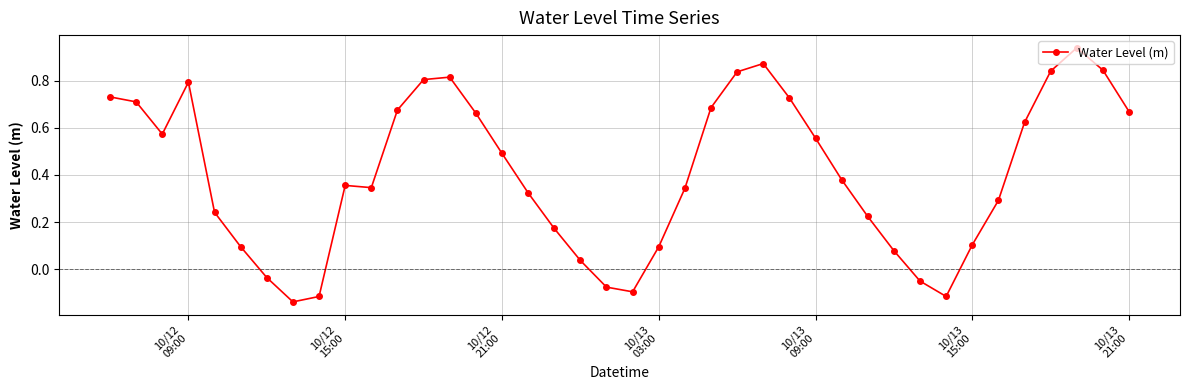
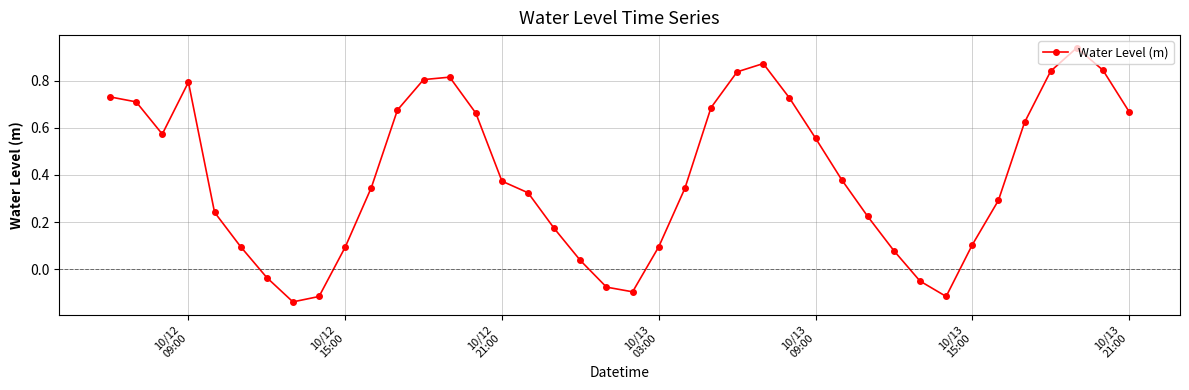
10/12 15:00: 0.36 -> 0.09
10/12 21:00: 0.49 -> 0.37
